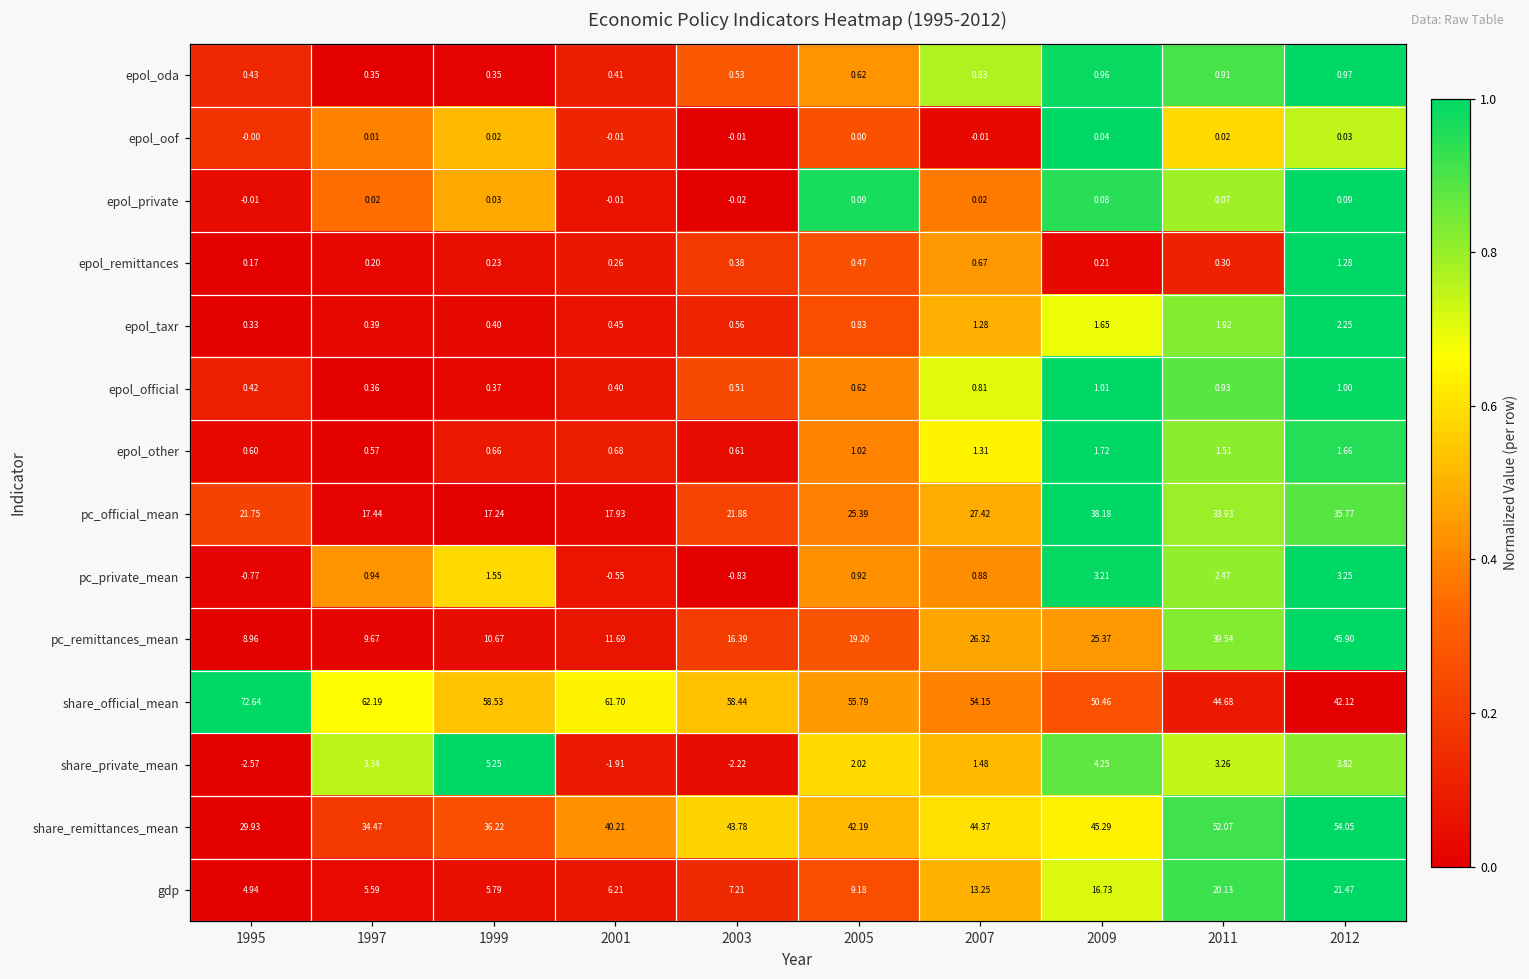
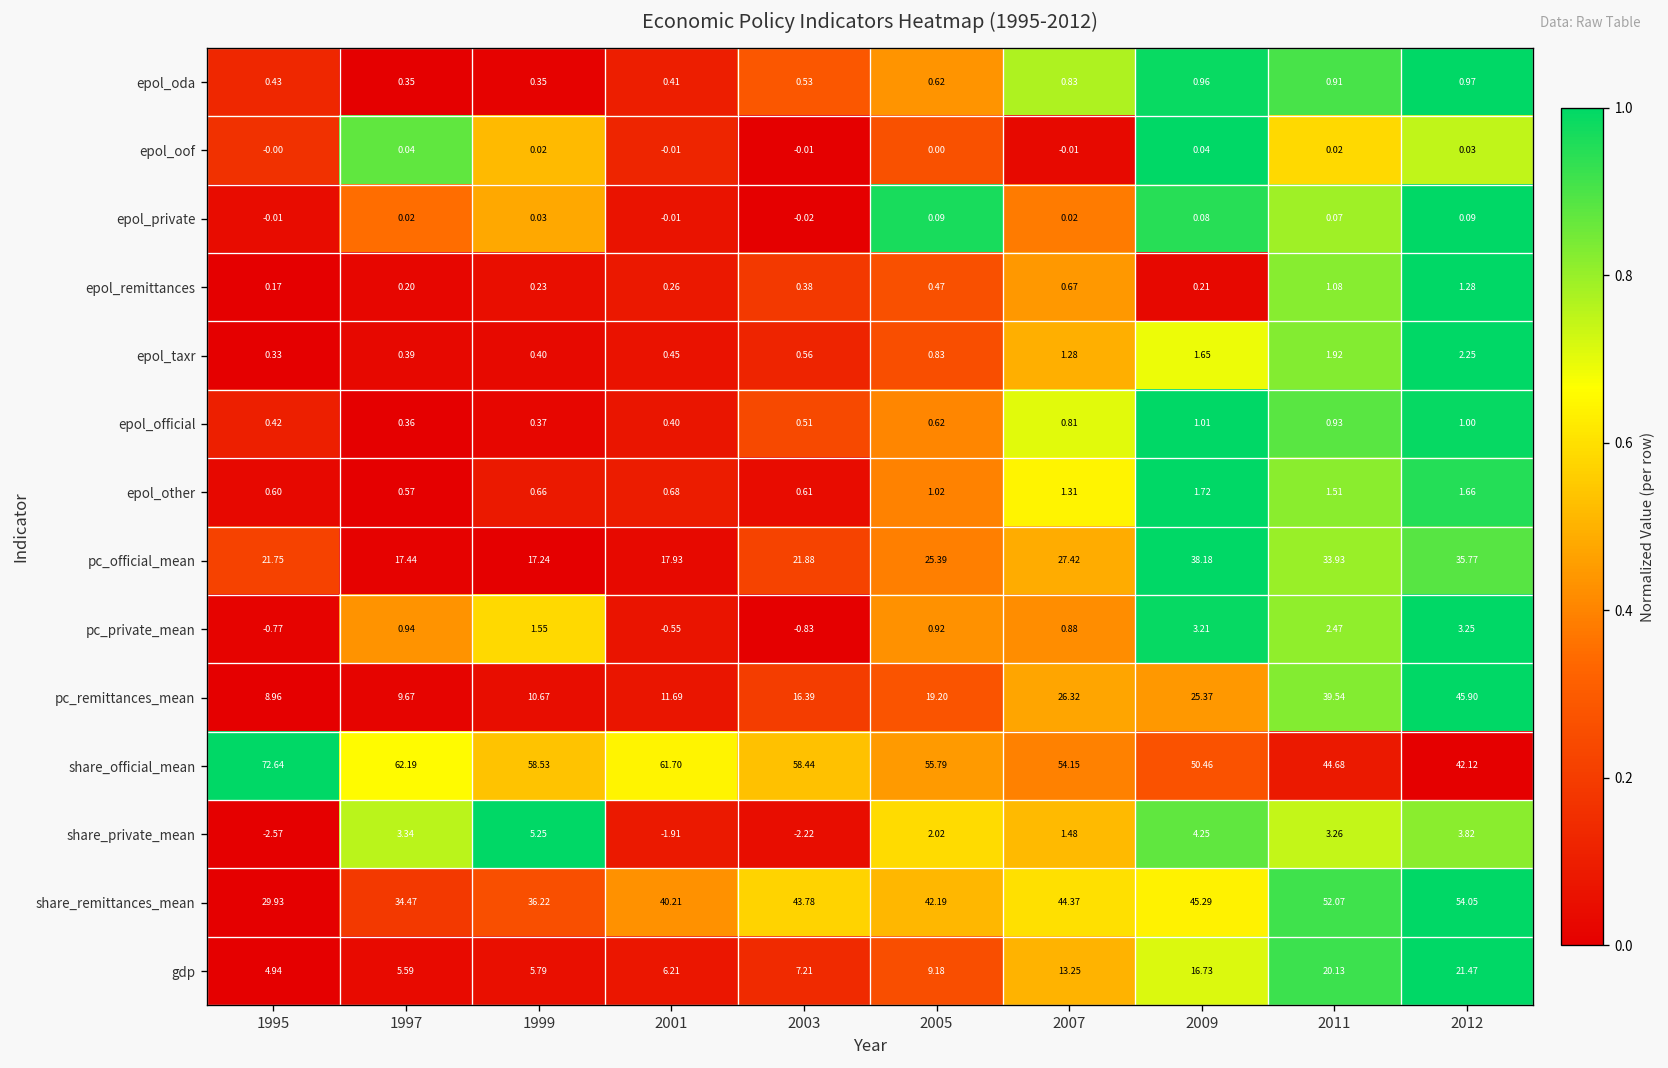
epol_oof, 1997: 0.01 -> 0.04
epol_remittances, 2011: 0.30 -> 1.08
